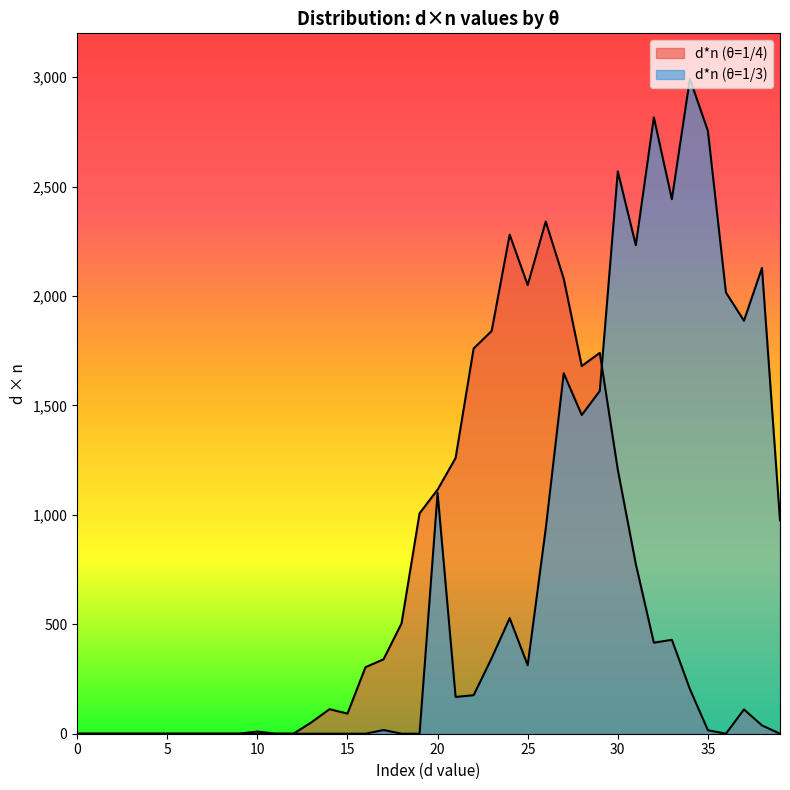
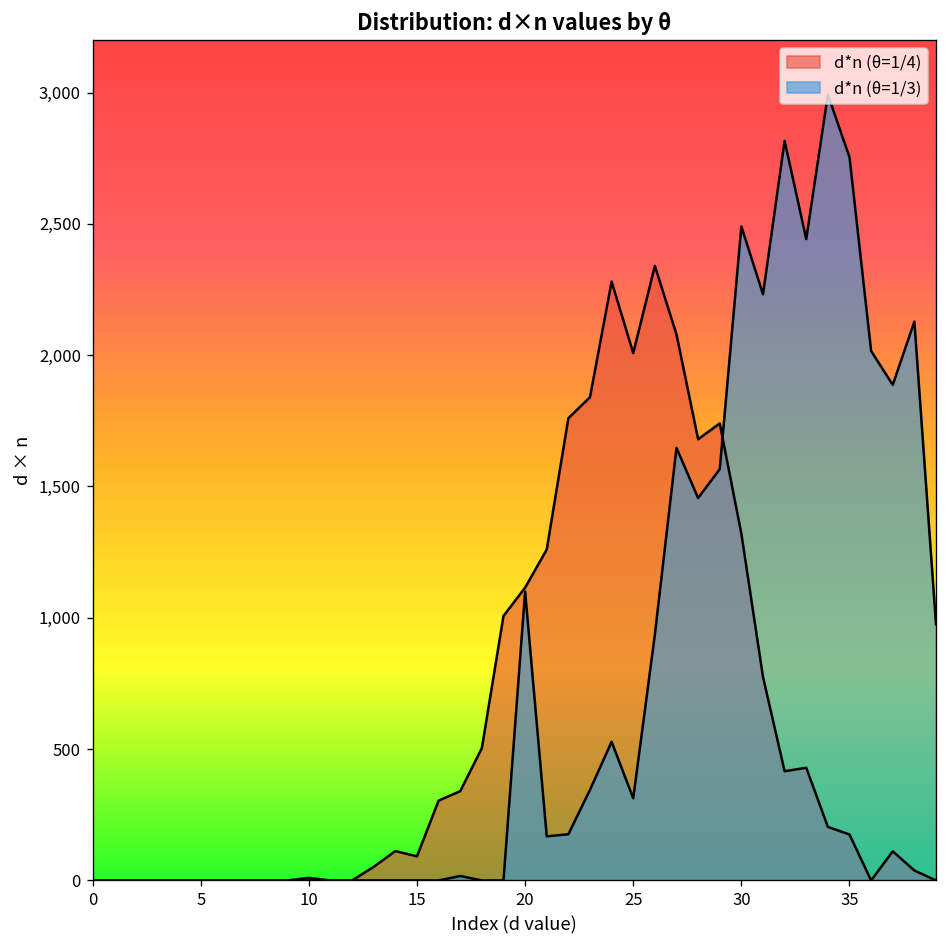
d*n (θ=1/4), 25: 2,050 -> 2,010
d*n (θ=1/4), 30: 1,210 -> 1,320
d*n (θ=1/3), 30: 2,570 -> 2,490
d*n (θ=1/4), 35: 20 -> 180
